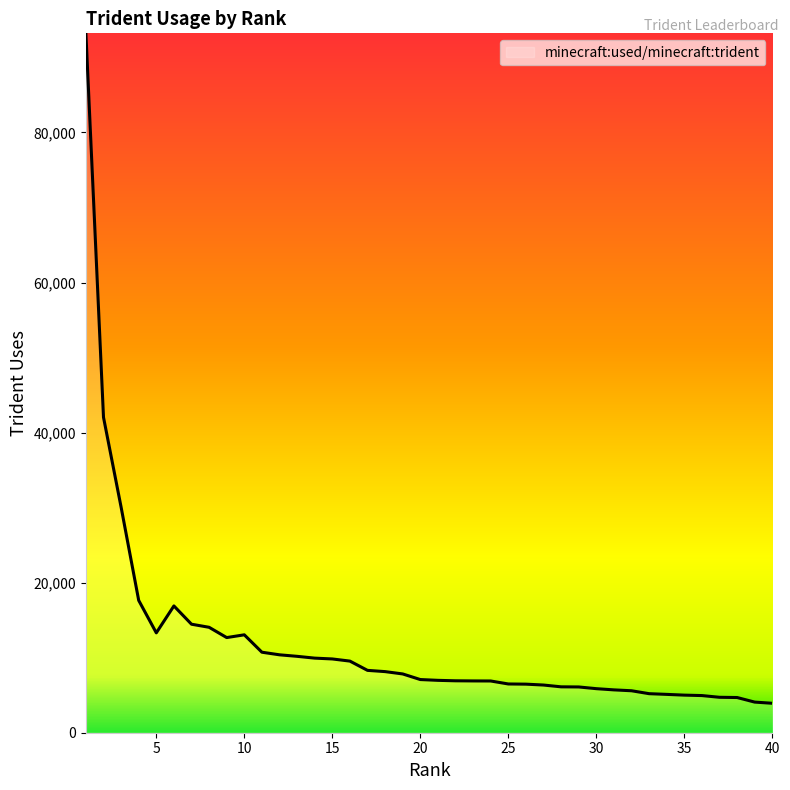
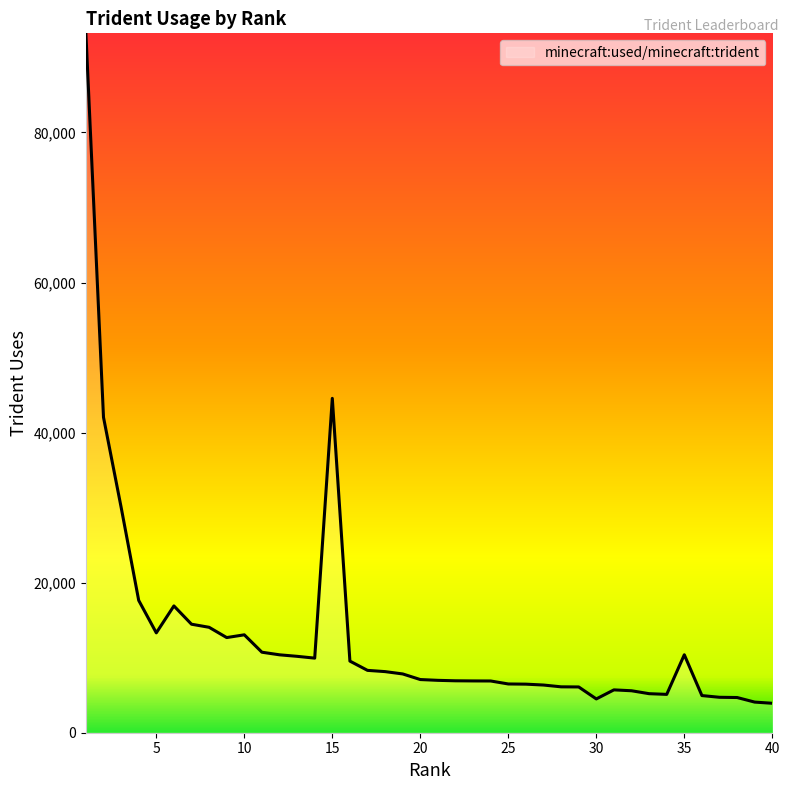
15: 10,000 -> 45,000
30: 6,000 -> 5,000
35: 5,000 -> 10,000
